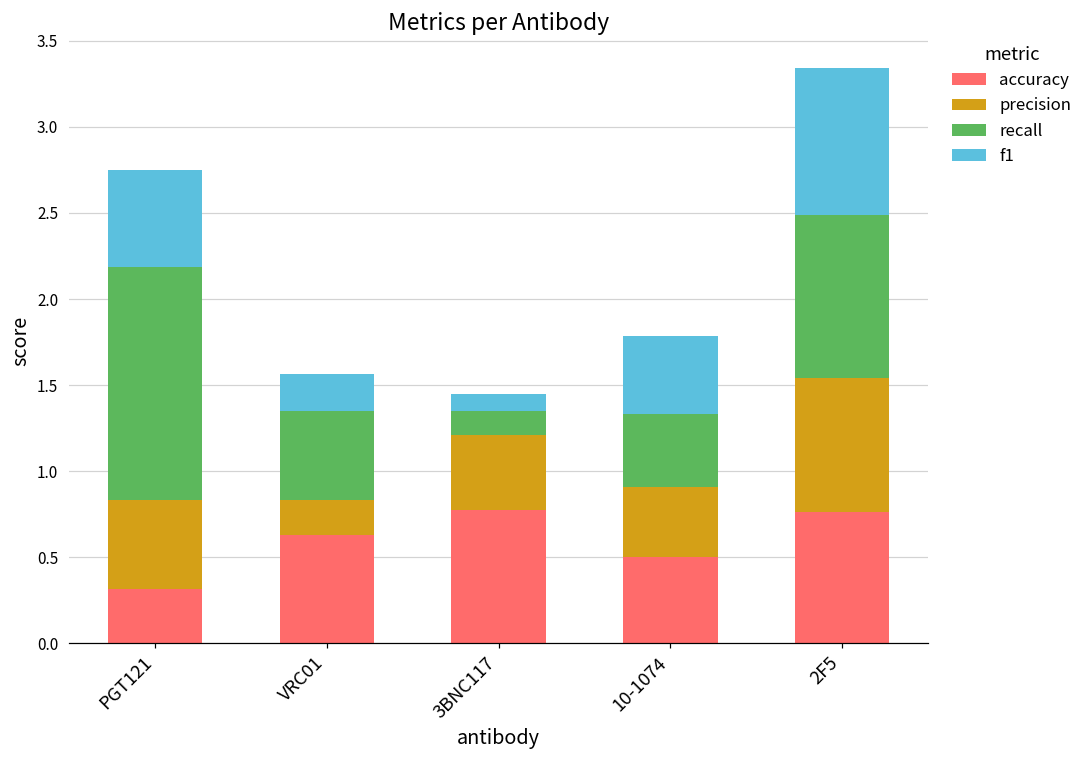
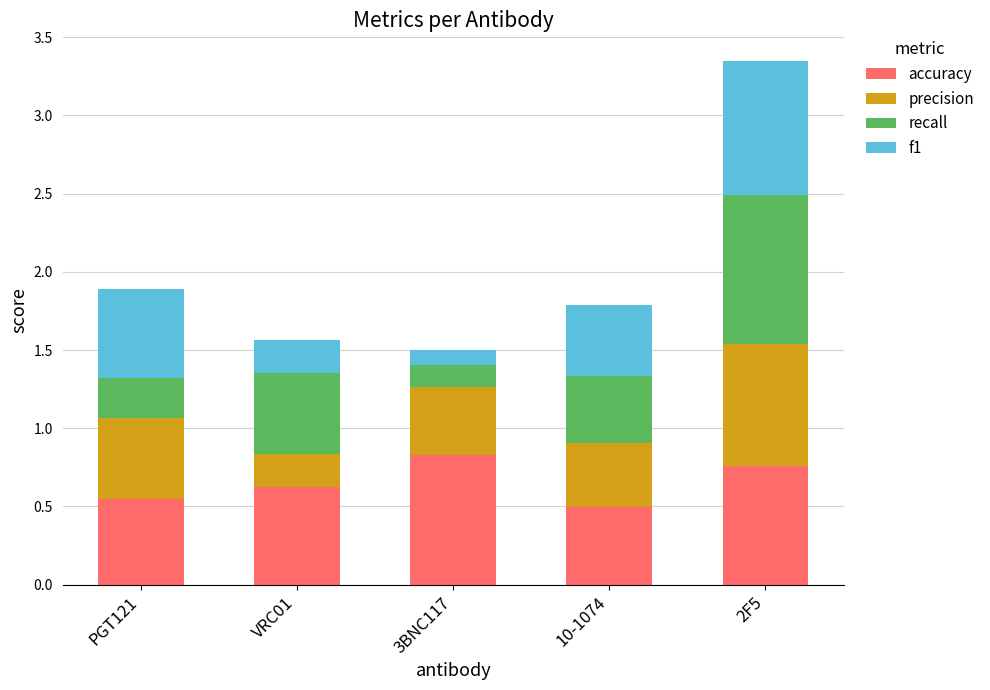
accuracy, PGT121: 0.32 -> 0.55
recall, PGT121: 1.35 -> 0.26
accuracy, 3BNC117: 0.78 -> 0.83
